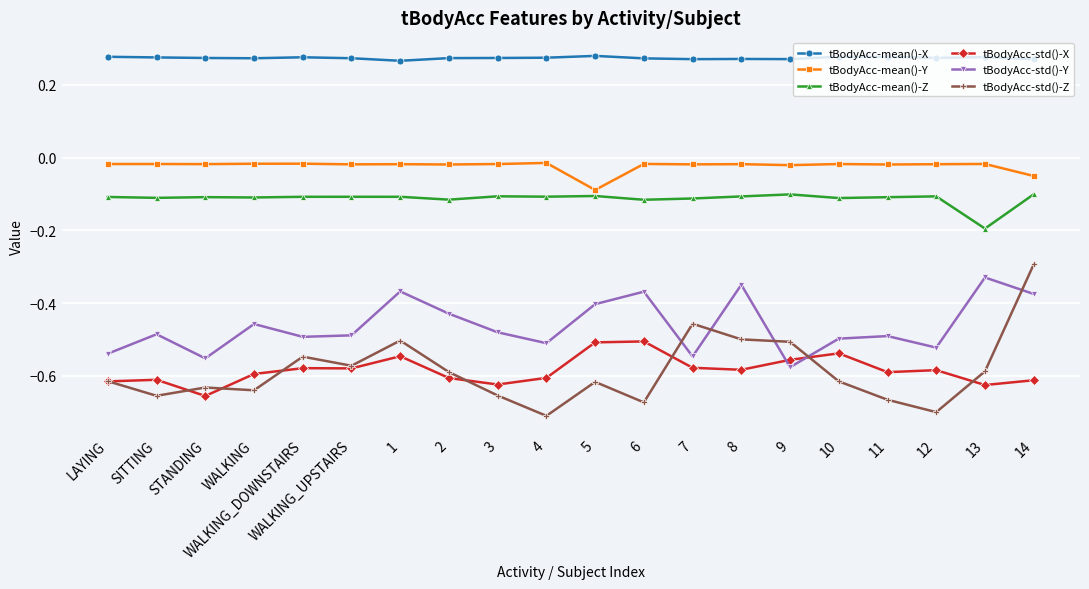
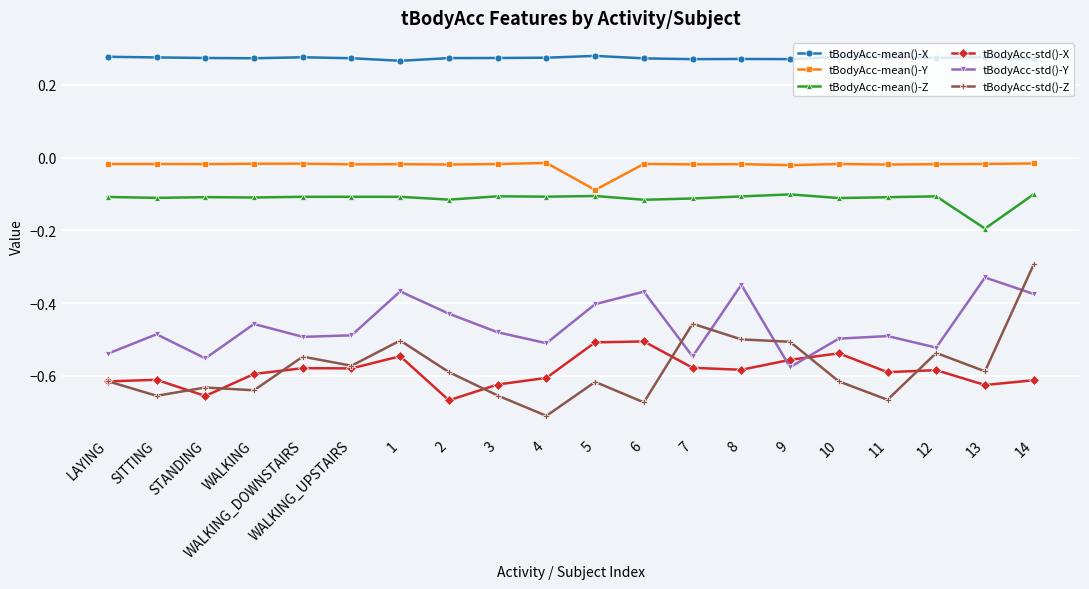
tBodyAcc-std()-X, 2: -0.61 -> -0.67
tBodyAcc-std()-Z, 12: -0.70 -> -0.54
tBodyAcc-mean()-Y, 14: -0.05 -> -0.02
